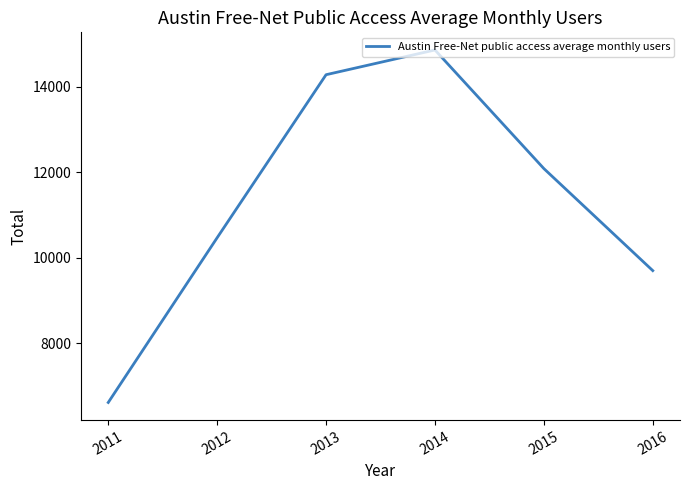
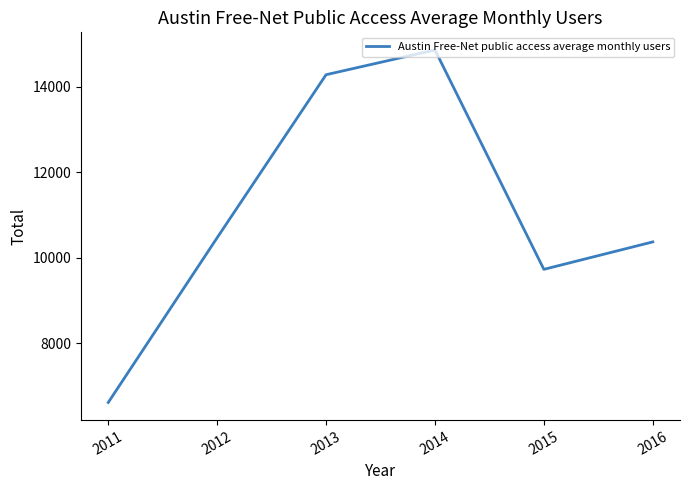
2015: 12100 -> 9700
2016: 9700 -> 10400
